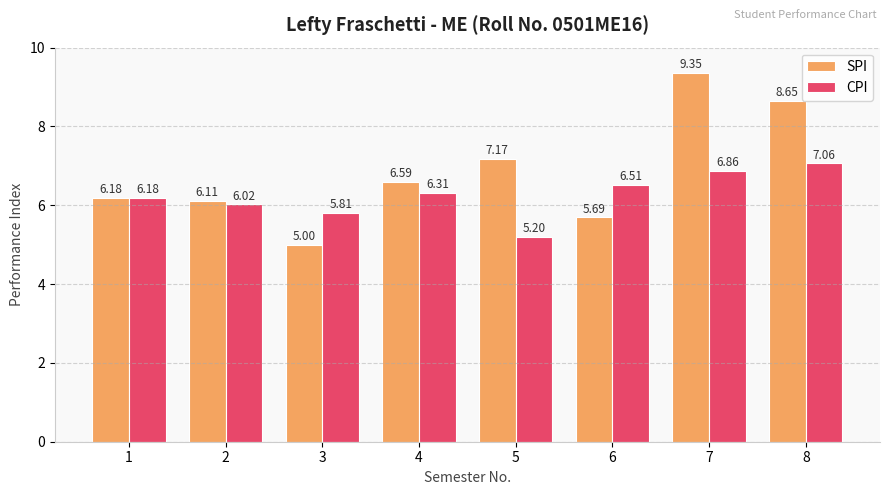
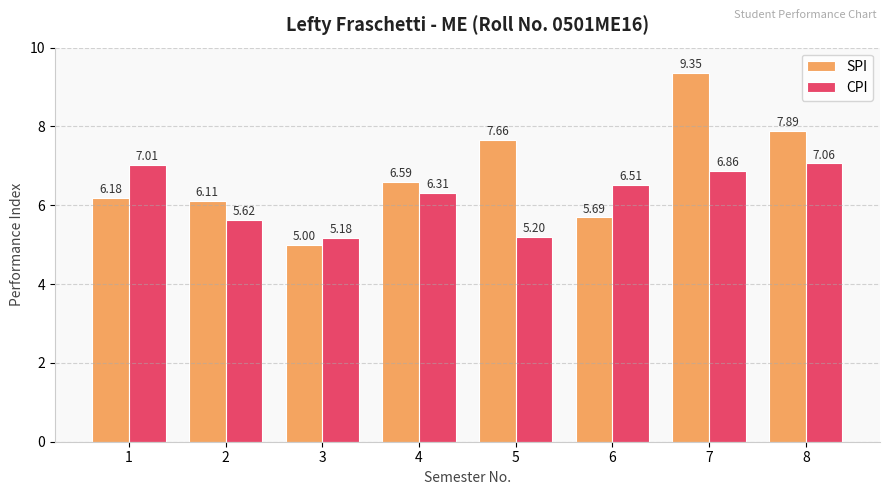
CPI, 1: 6.18 -> 7.01
CPI, 2: 6.02 -> 5.62
CPI, 3: 5.81 -> 5.18
SPI, 5: 7.17 -> 7.66
SPI, 8: 8.65 -> 7.89
